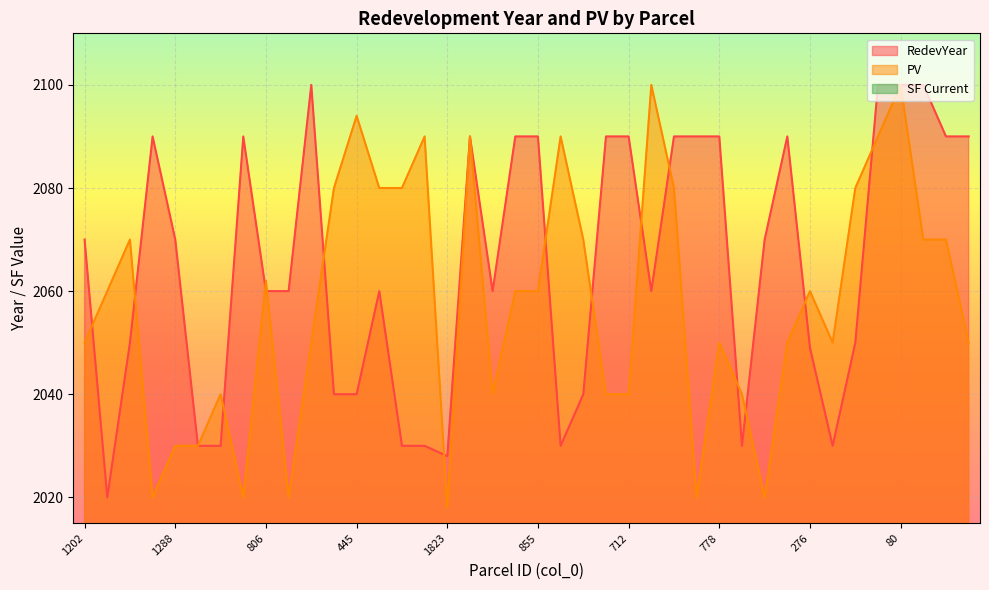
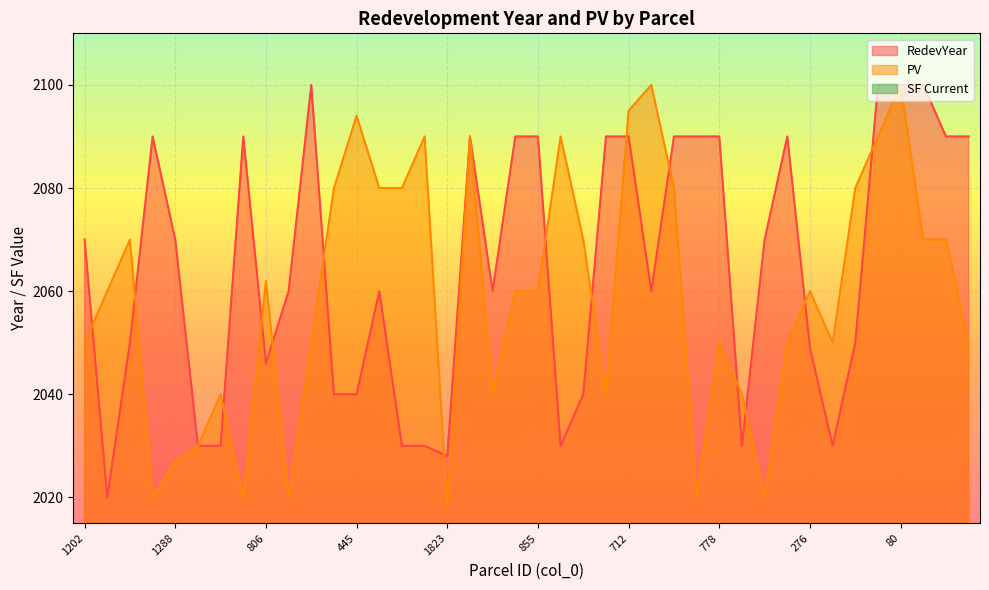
PV, 1288: 2030 -> 2027
RedevYear, 806: 2060 -> 2046
PV, 712: 2040 -> 2095
